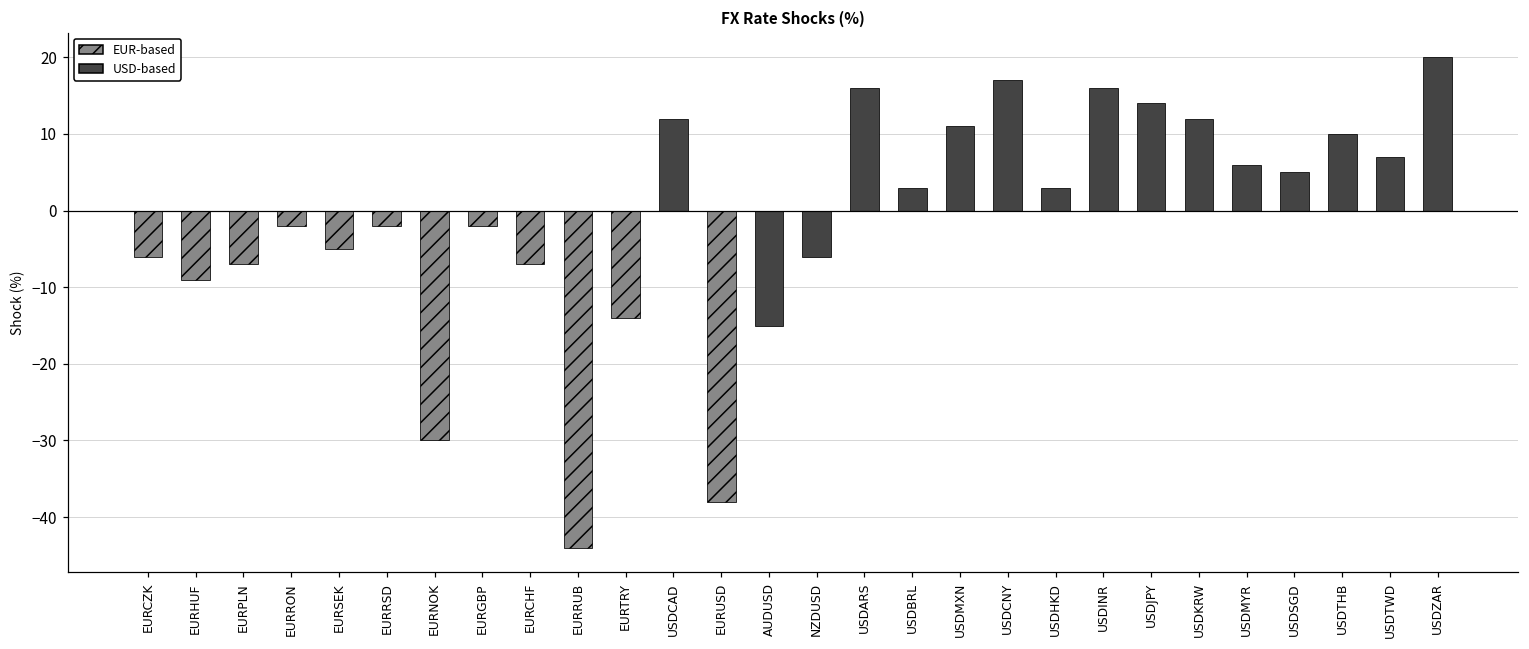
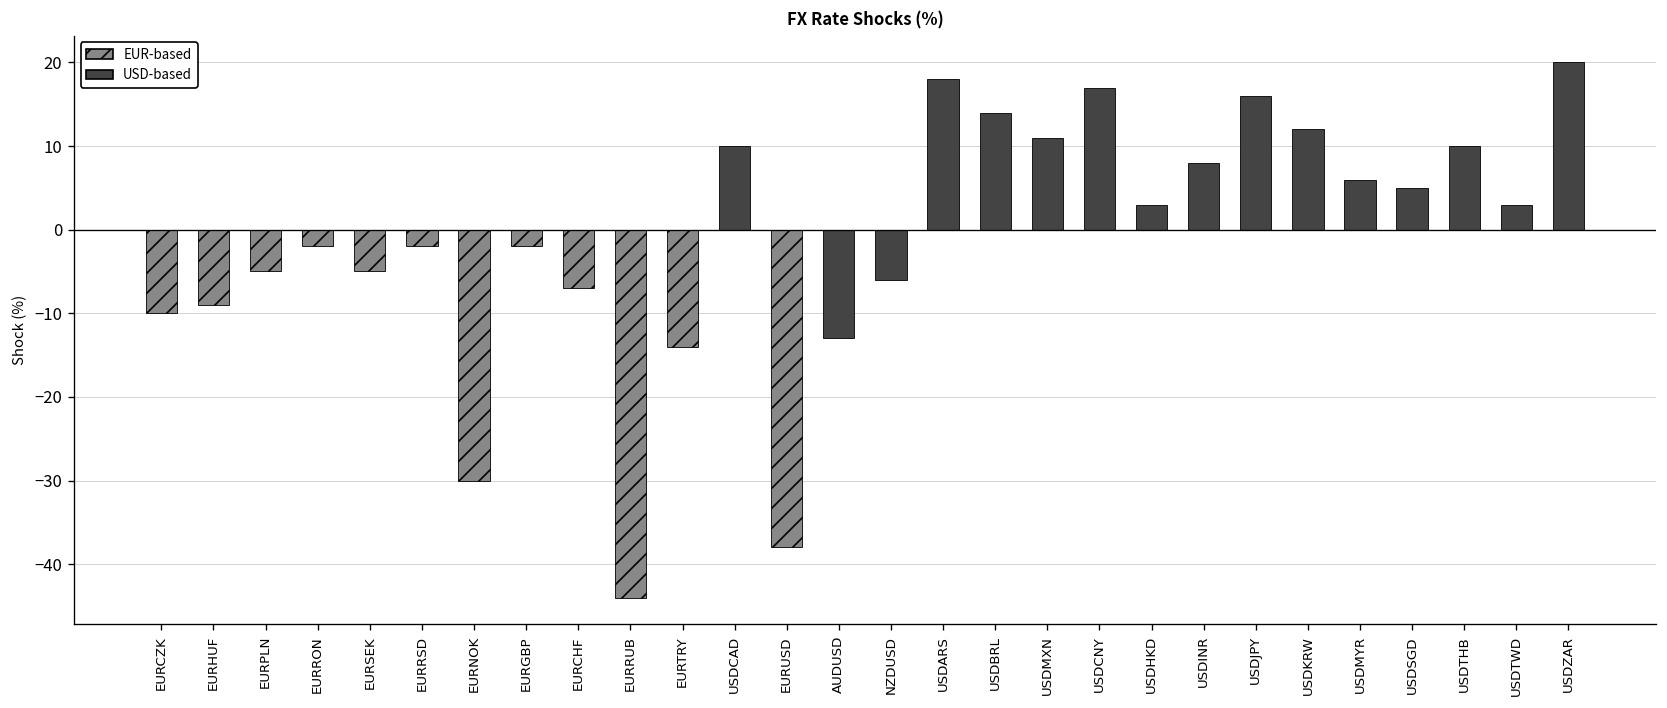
EURCZK: -6 -> -10
EURPLN: -7 -> -5
USDCAD: 12 -> 10
AUDUSD: -15 -> -13
USDARS: 16 -> 18
USDBRL: 3 -> 14
USDINR: 16 -> 8
USDJPY: 14 -> 16
USDTWD: 7 -> 3
